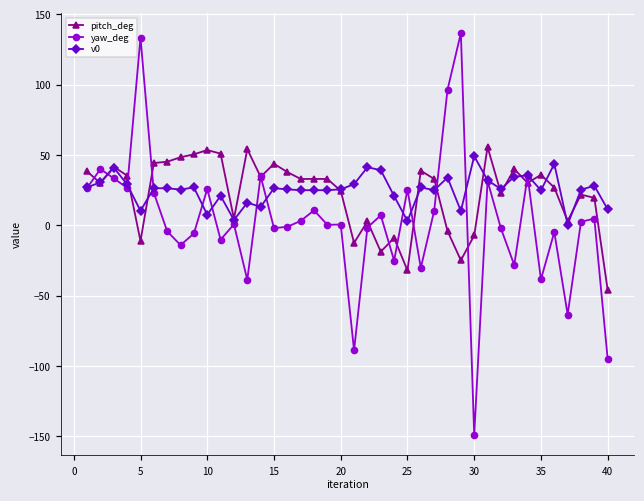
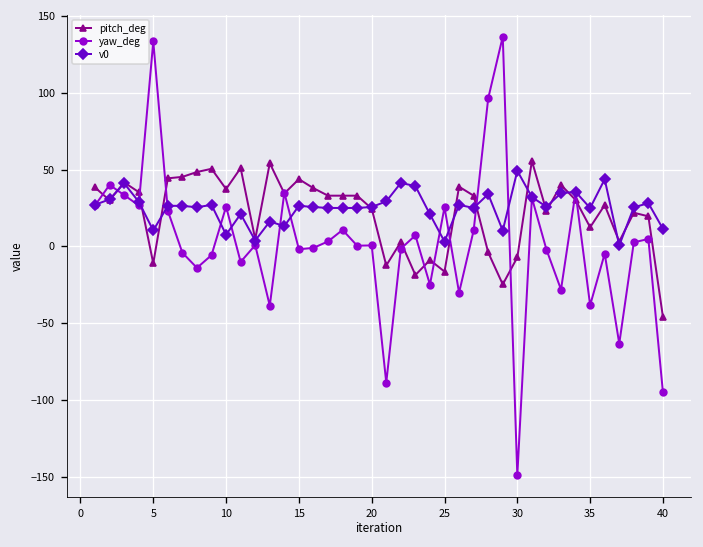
pitch_deg, 10: 54 -> 37
pitch_deg, 25: -32 -> -16
pitch_deg, 35: 36 -> 12
